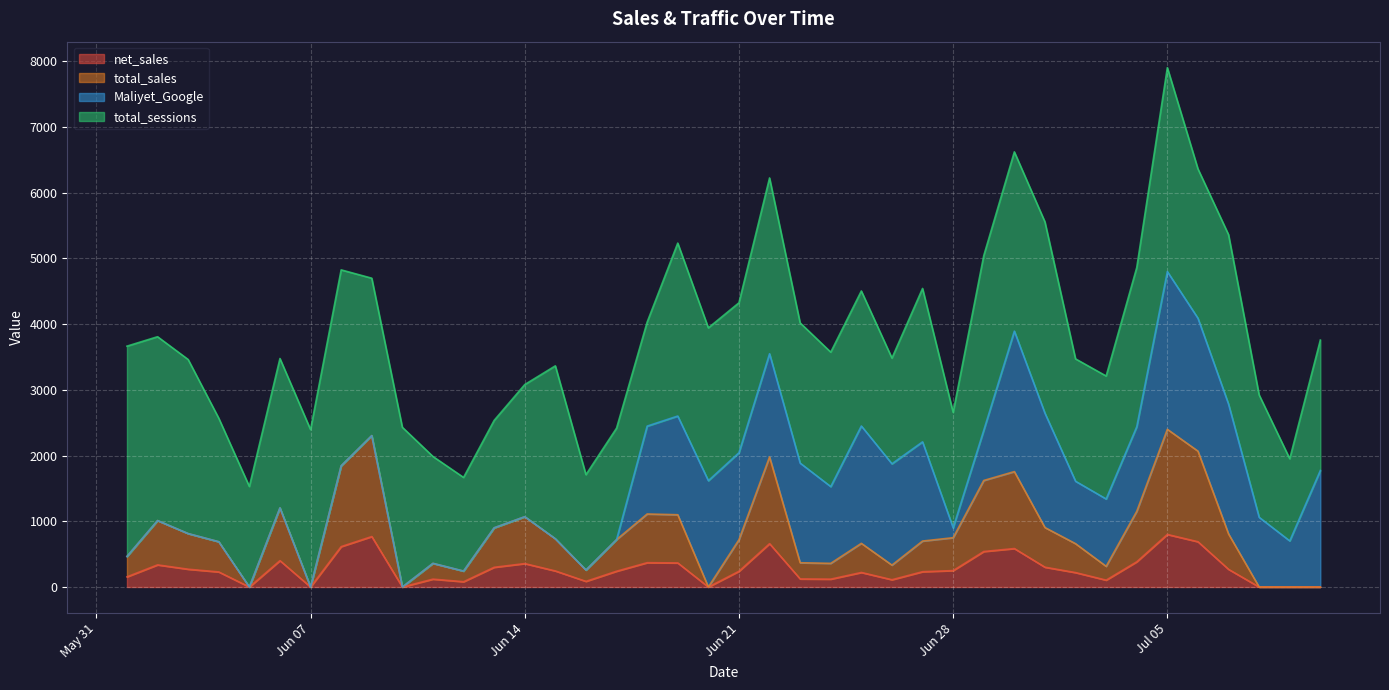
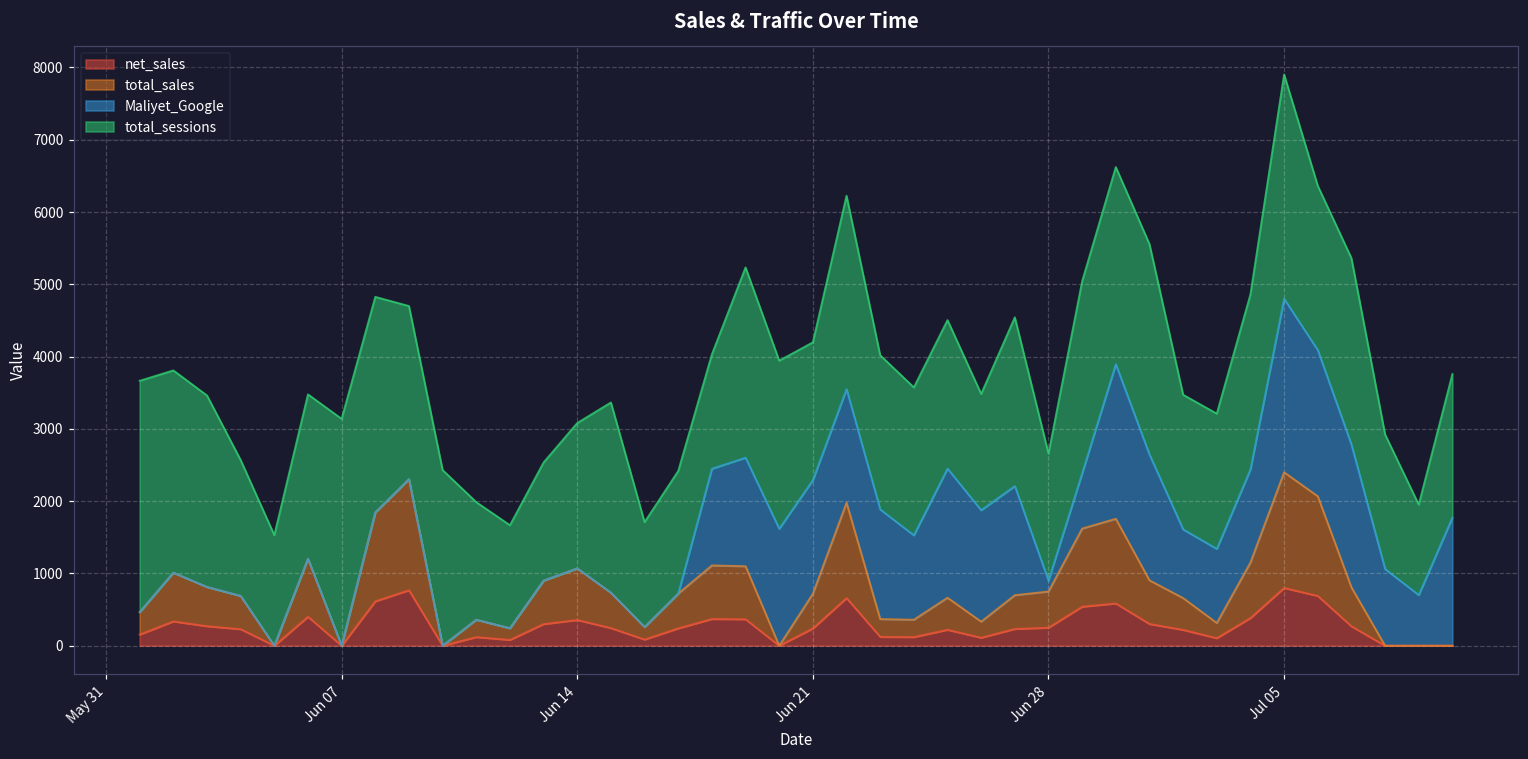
total_sessions, Jun 07: 2400 -> 3100
Maliyet_Google, Jun 21: 1300 -> 1600
total_sessions, Jun 21: 2300 -> 1900
